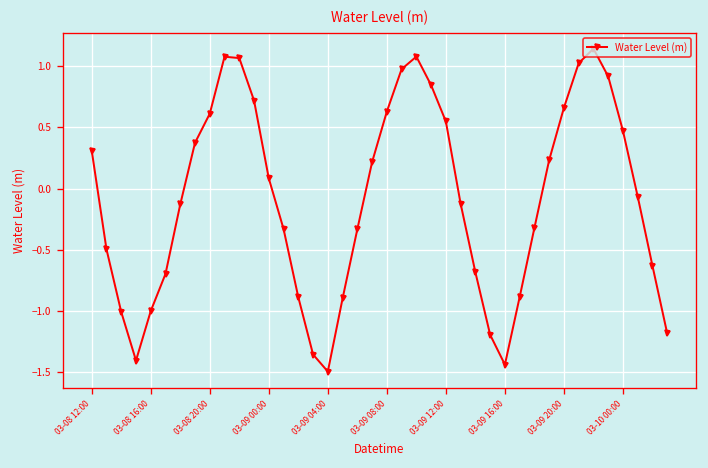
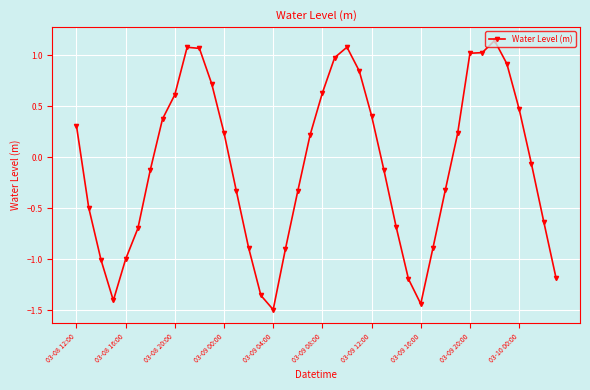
03-09 00:00: 0.08 -> 0.24
03-09 12:00: 0.55 -> 0.41
03-09 20:00: 0.66 -> 1.02
